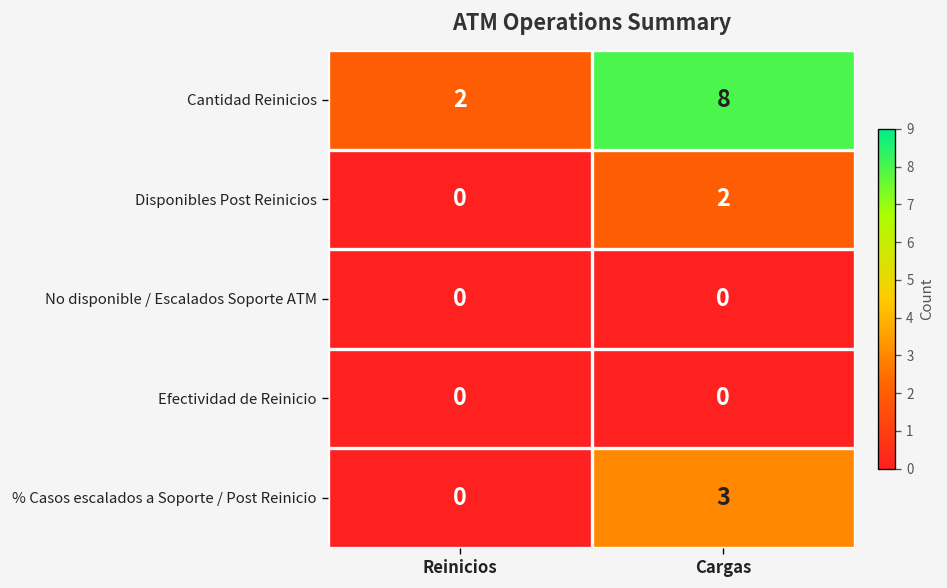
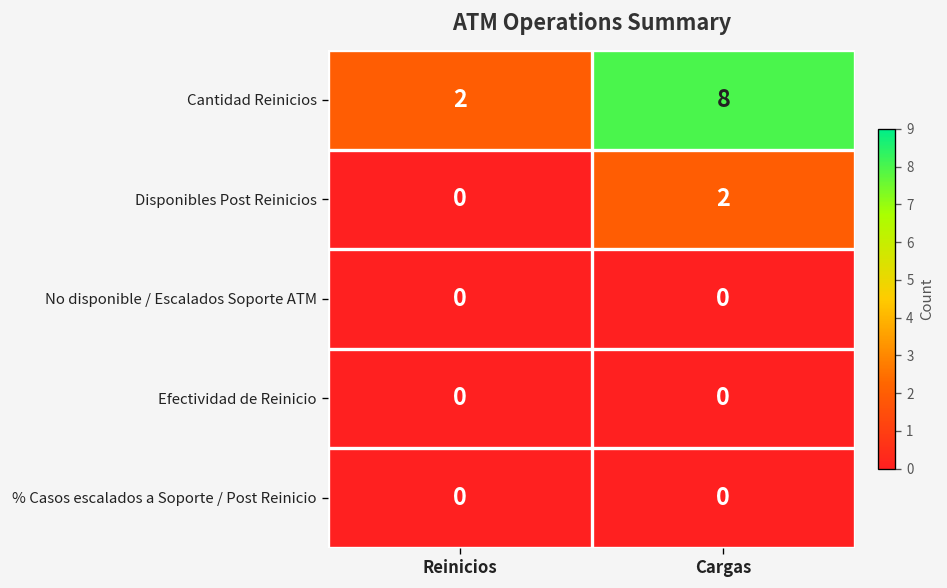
% Casos escalados a Soporte / Post Reinicio, Cargas: 3 -> 0
